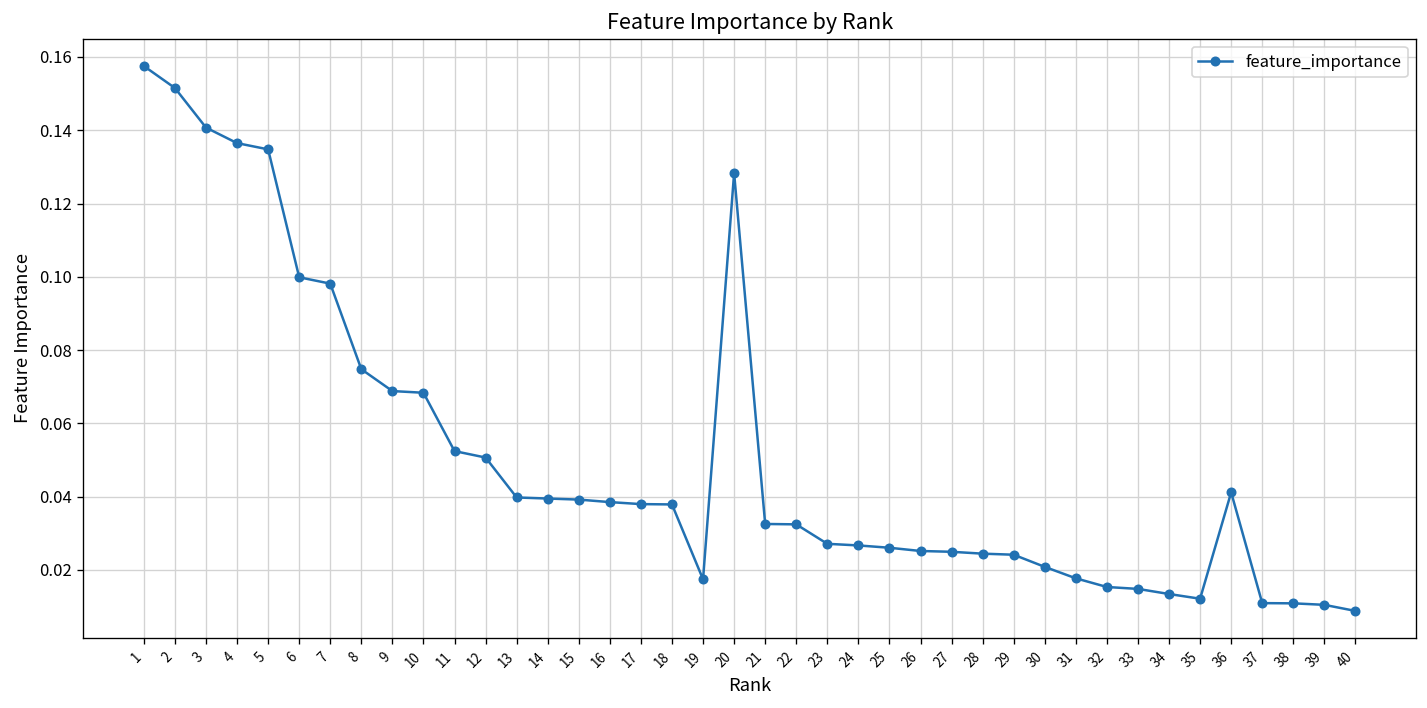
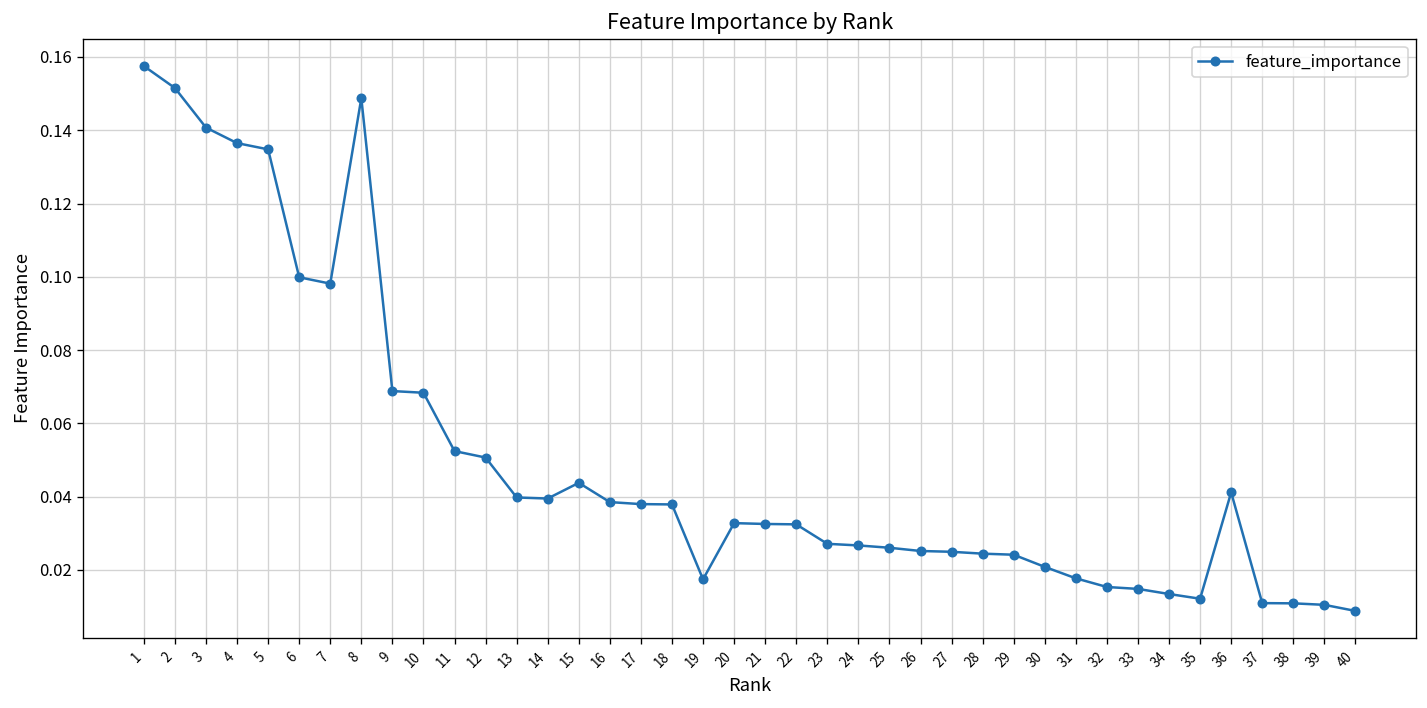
8: 0.075 -> 0.149
15: 0.039 -> 0.044
20: 0.128 -> 0.033
